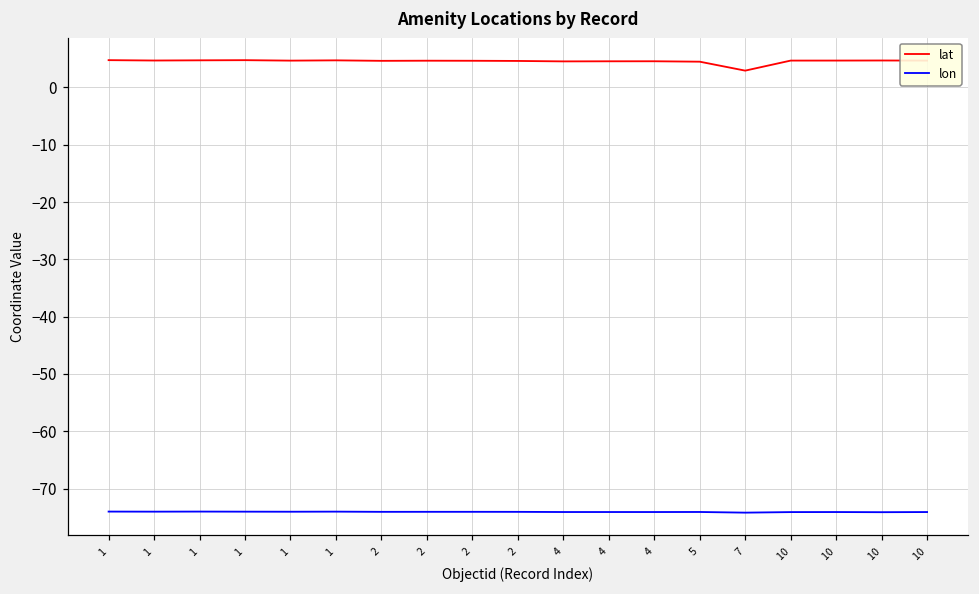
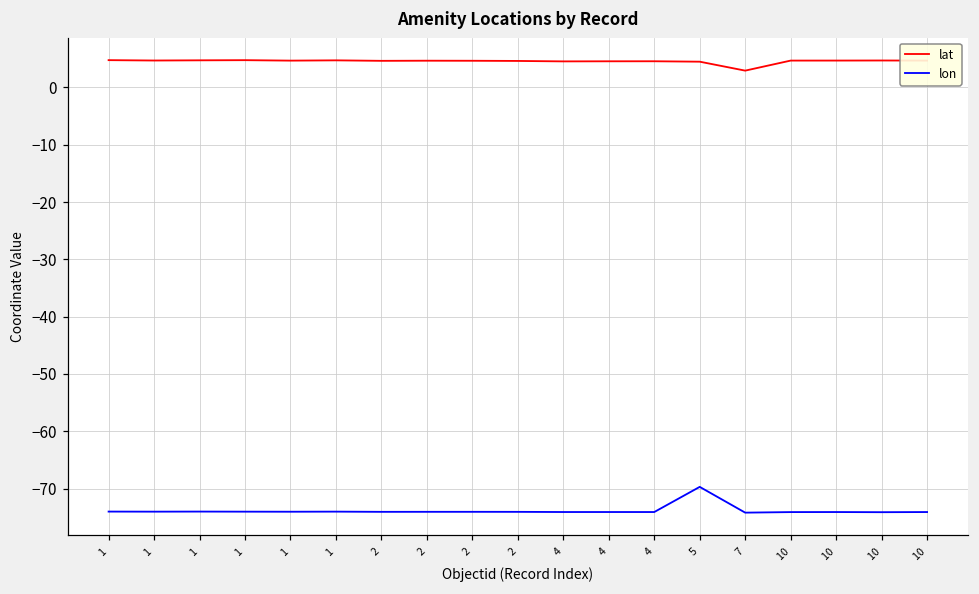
lon, 5: -74 -> -70
